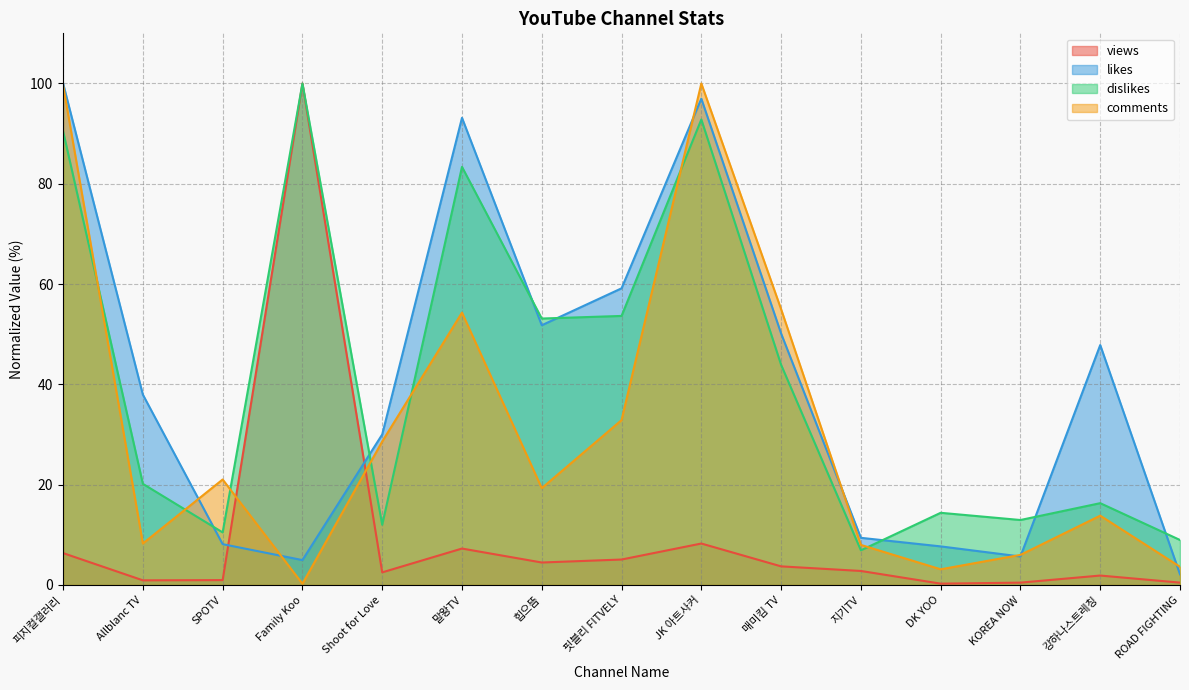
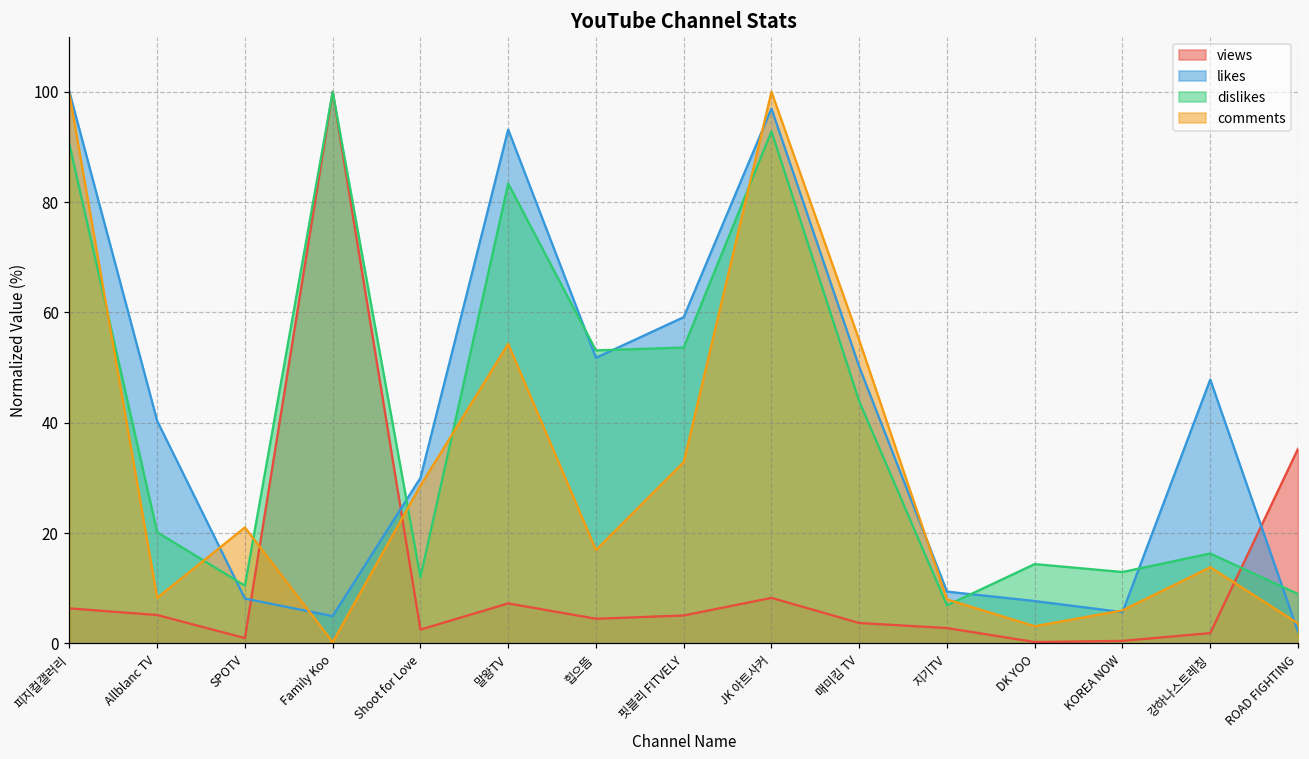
views, Allblanc TV: 1 -> 5
likes, Allblanc TV: 38 -> 40
comments, 힙으뜸: 19 -> 17
views, ROAD FIGHTING: 0 -> 35
